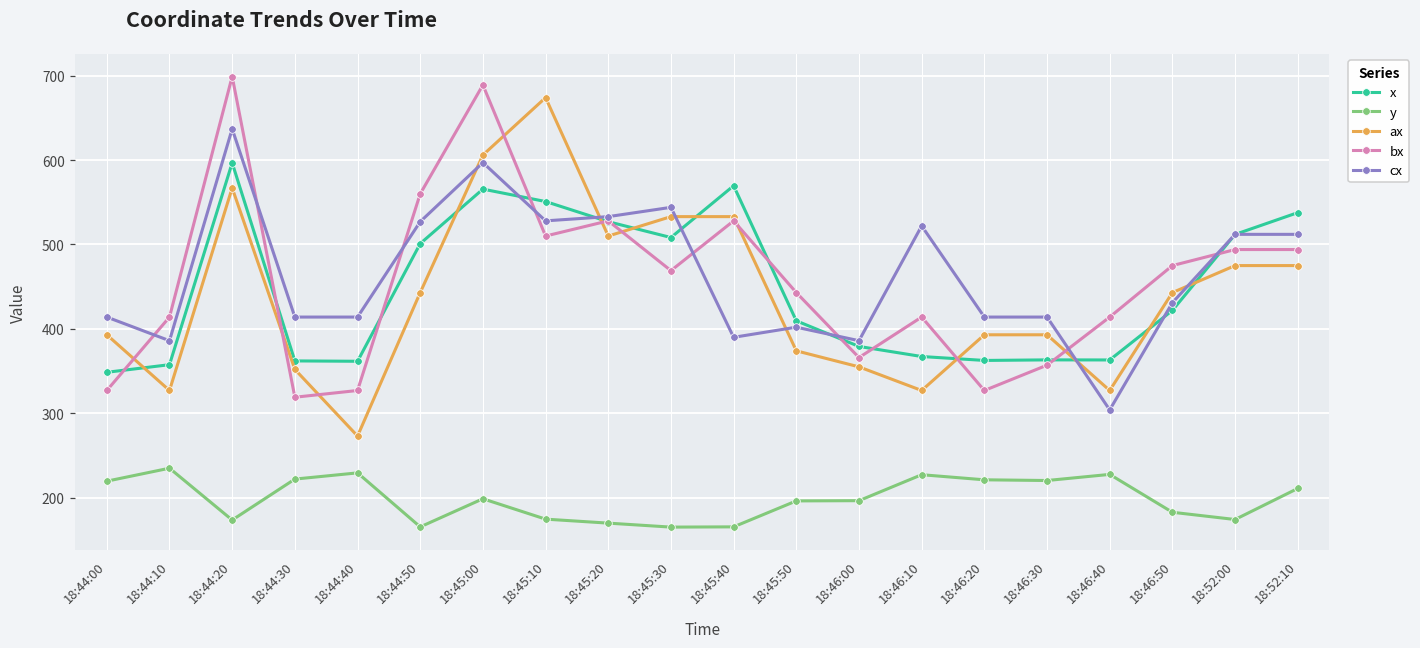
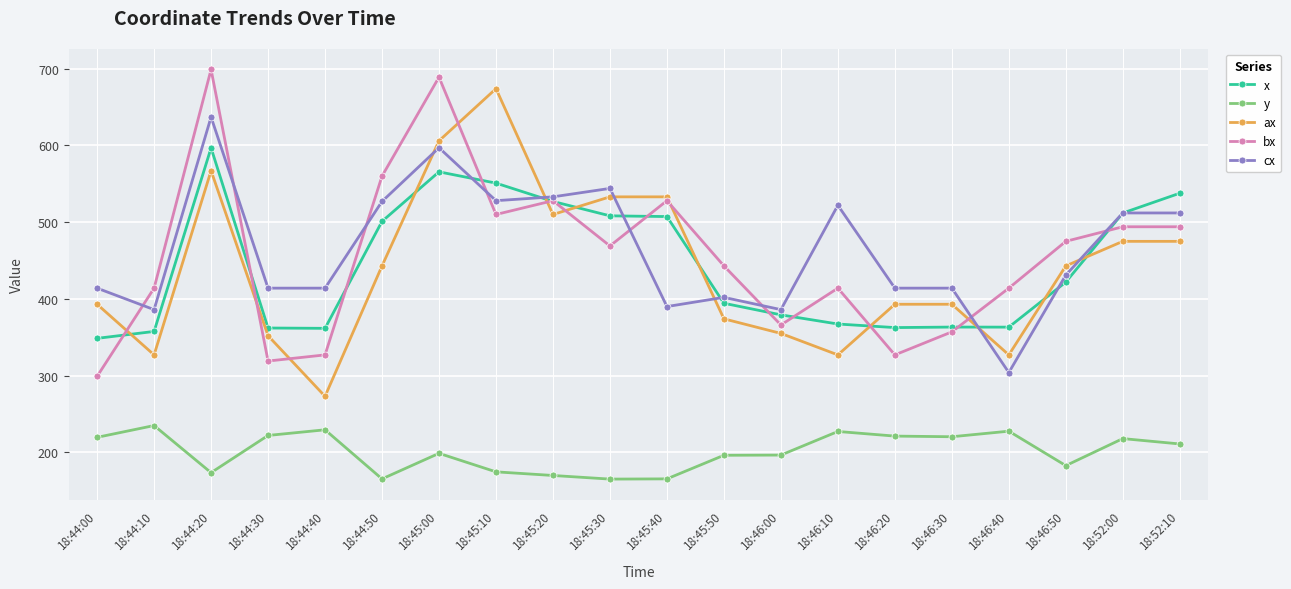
bx, 18:44:00: 330 -> 300
x, 18:45:40: 570 -> 510
x, 18:45:50: 410 -> 390
y, 18:52:00: 170 -> 220
